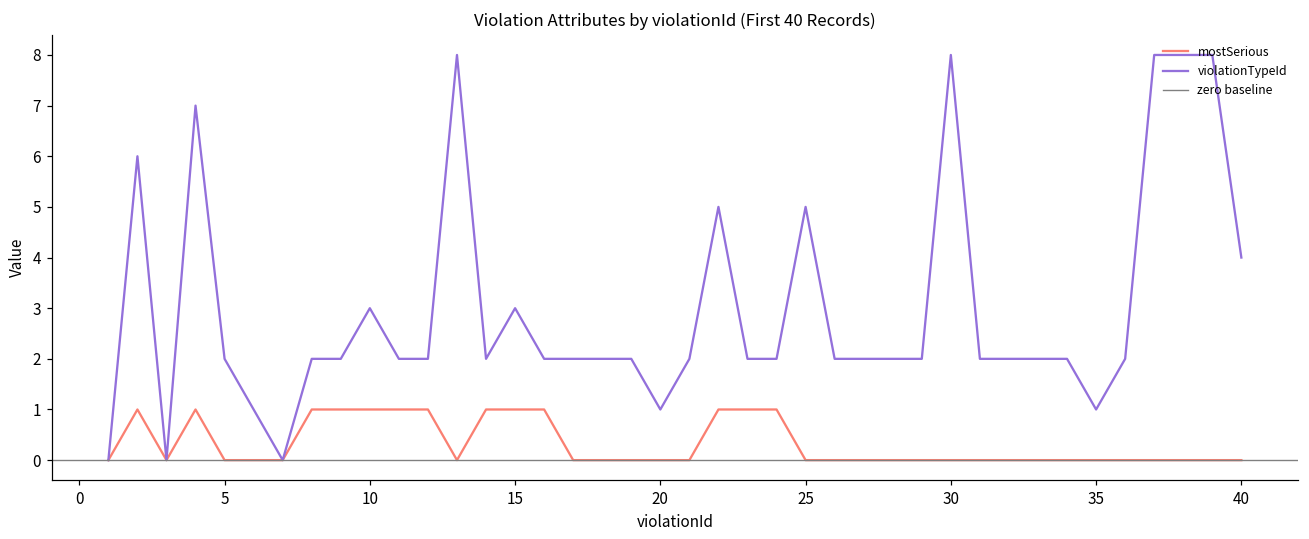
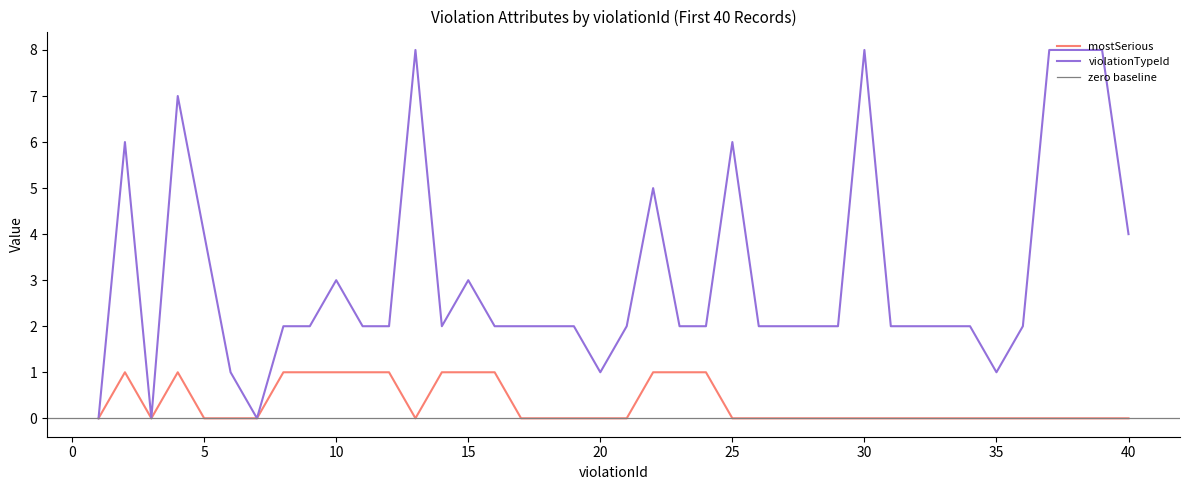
violationTypeId, 5: 2 -> 4
violationTypeId, 25: 5 -> 6
